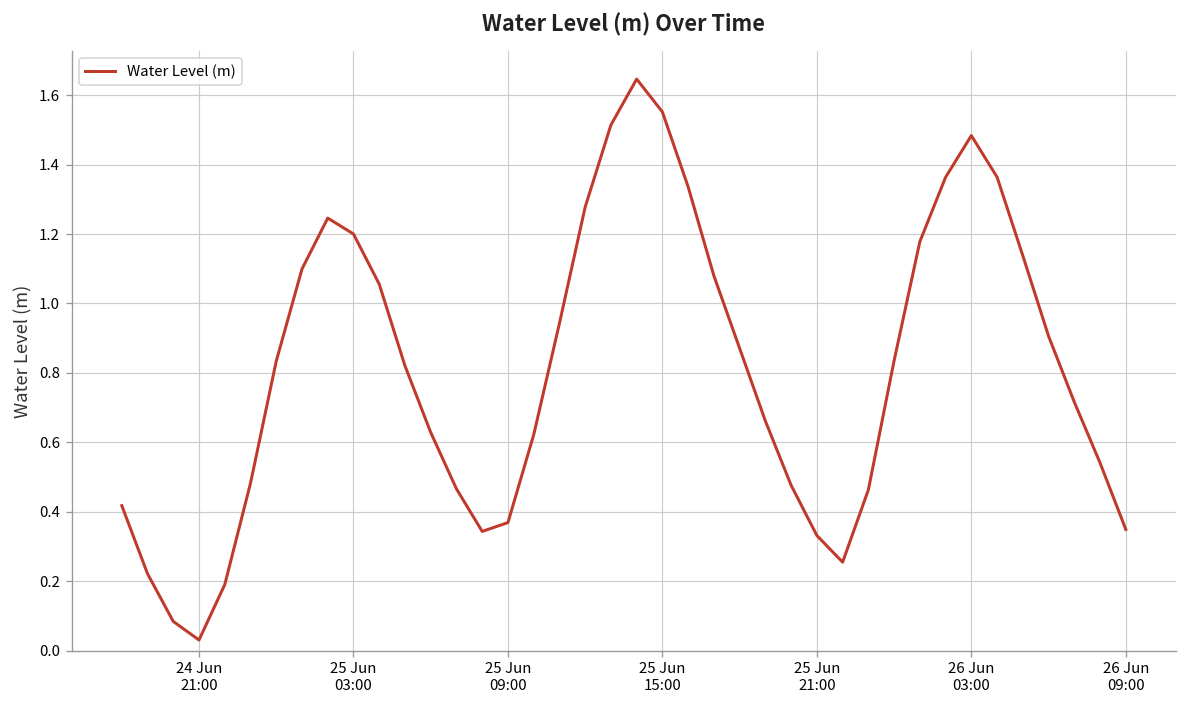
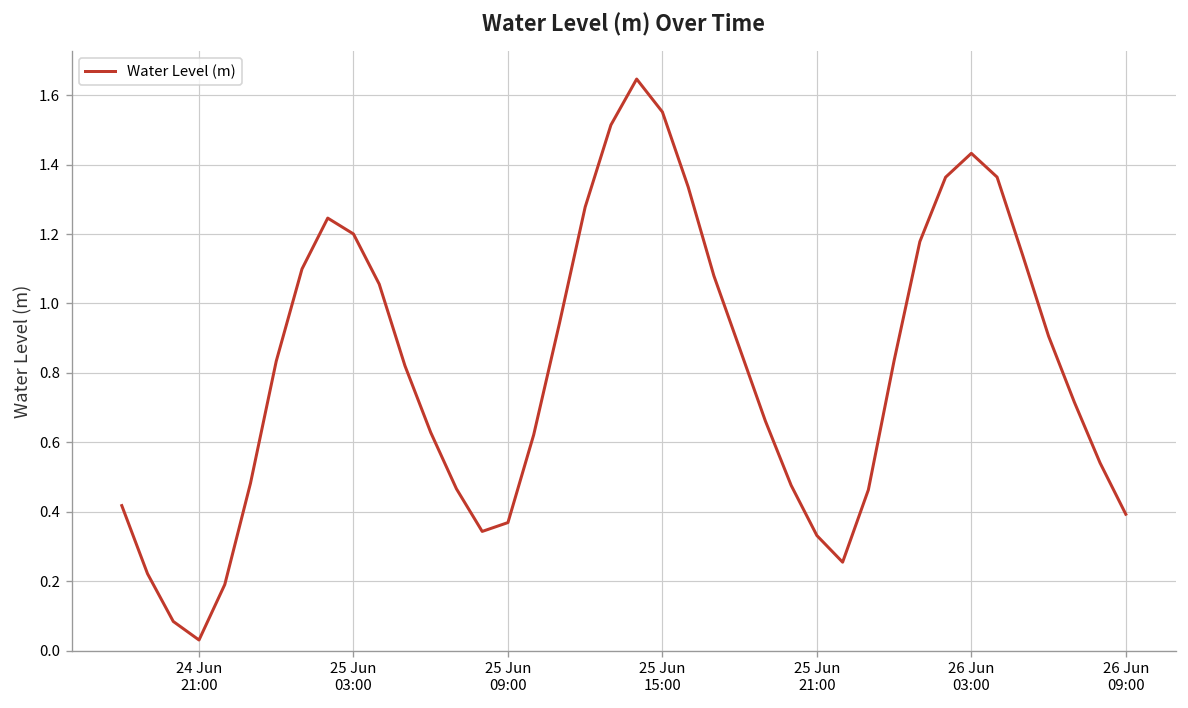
26 Jun 03:00: 1.48 -> 1.43
26 Jun 09:00: 0.35 -> 0.39
